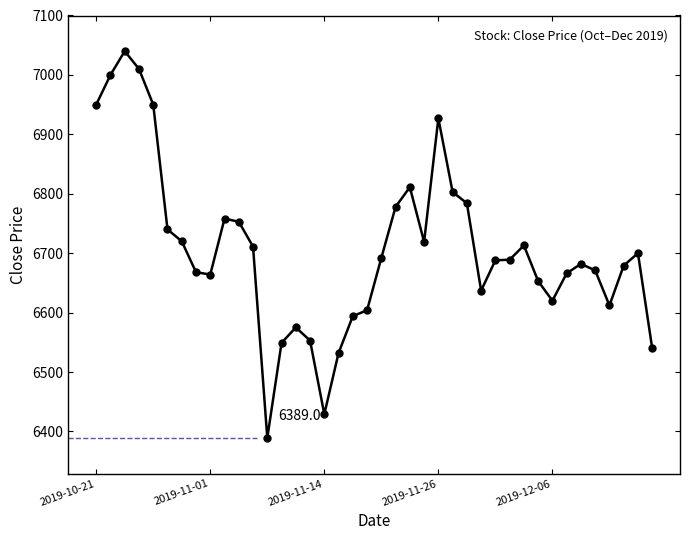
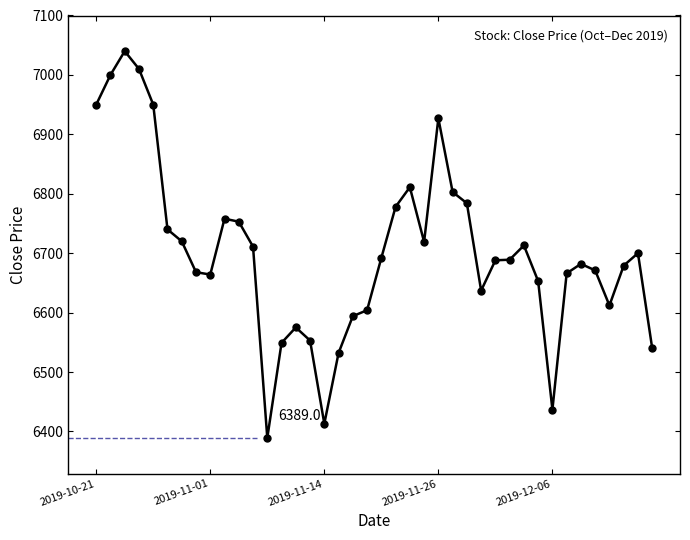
2019-11-14: 6430 -> 6410
2019-12-06: 6620 -> 6440
